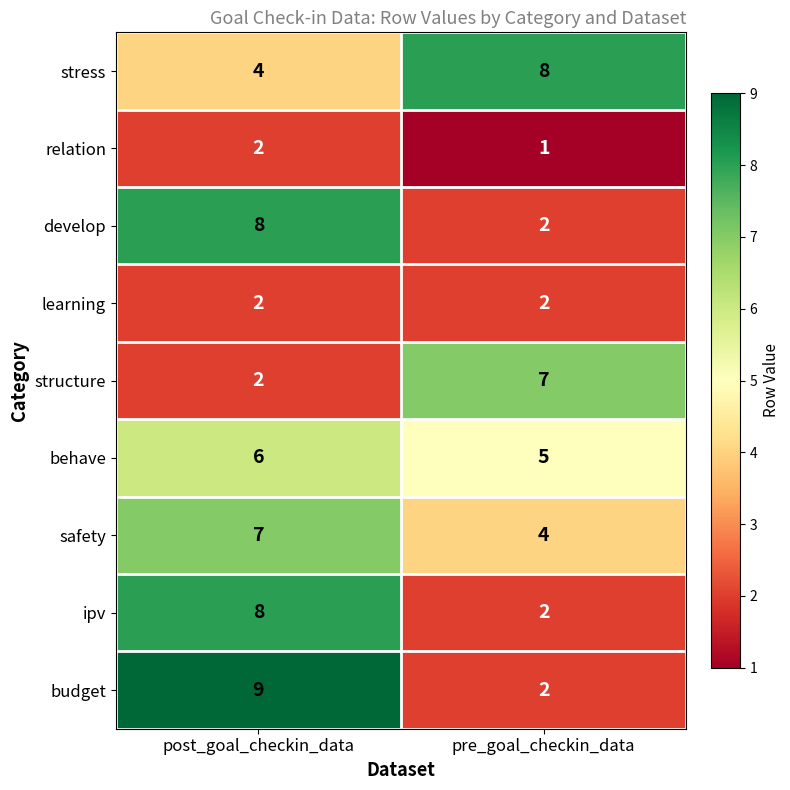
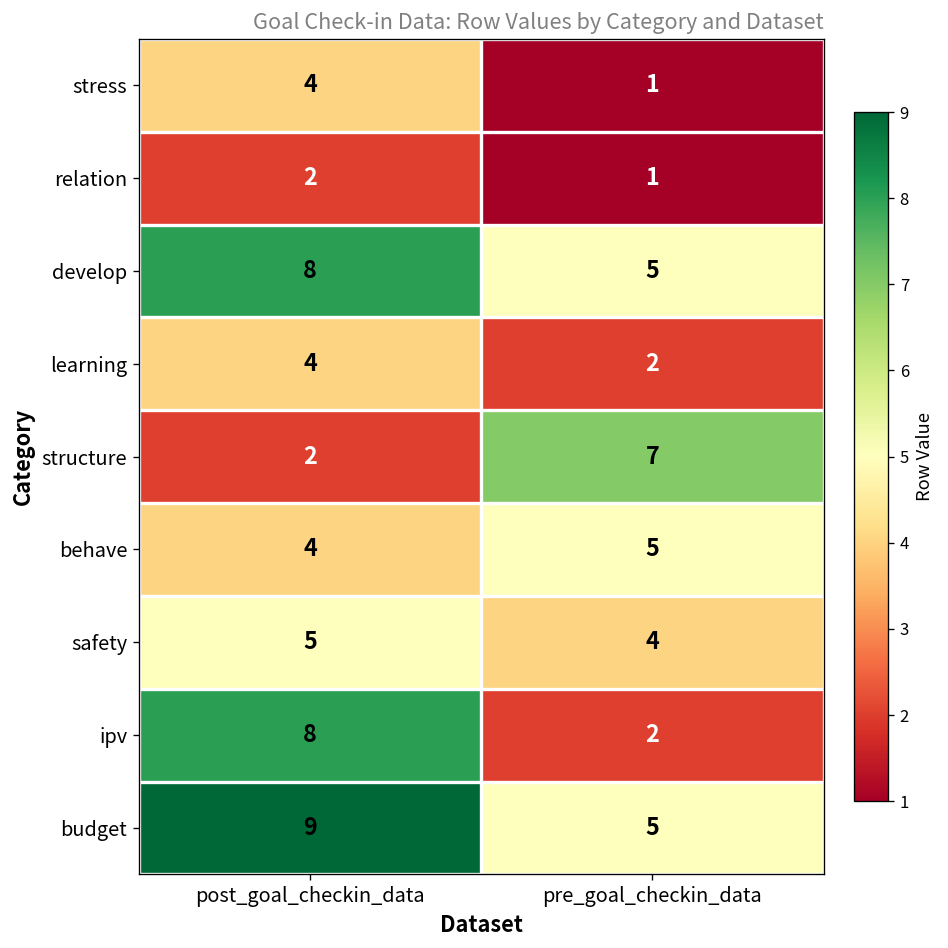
stress, pre_goal_checkin_data: 8 -> 1
develop, pre_goal_checkin_data: 2 -> 5
learning, post_goal_checkin_data: 2 -> 4
behave, post_goal_checkin_data: 6 -> 4
safety, post_goal_checkin_data: 7 -> 5
budget, pre_goal_checkin_data: 2 -> 5
